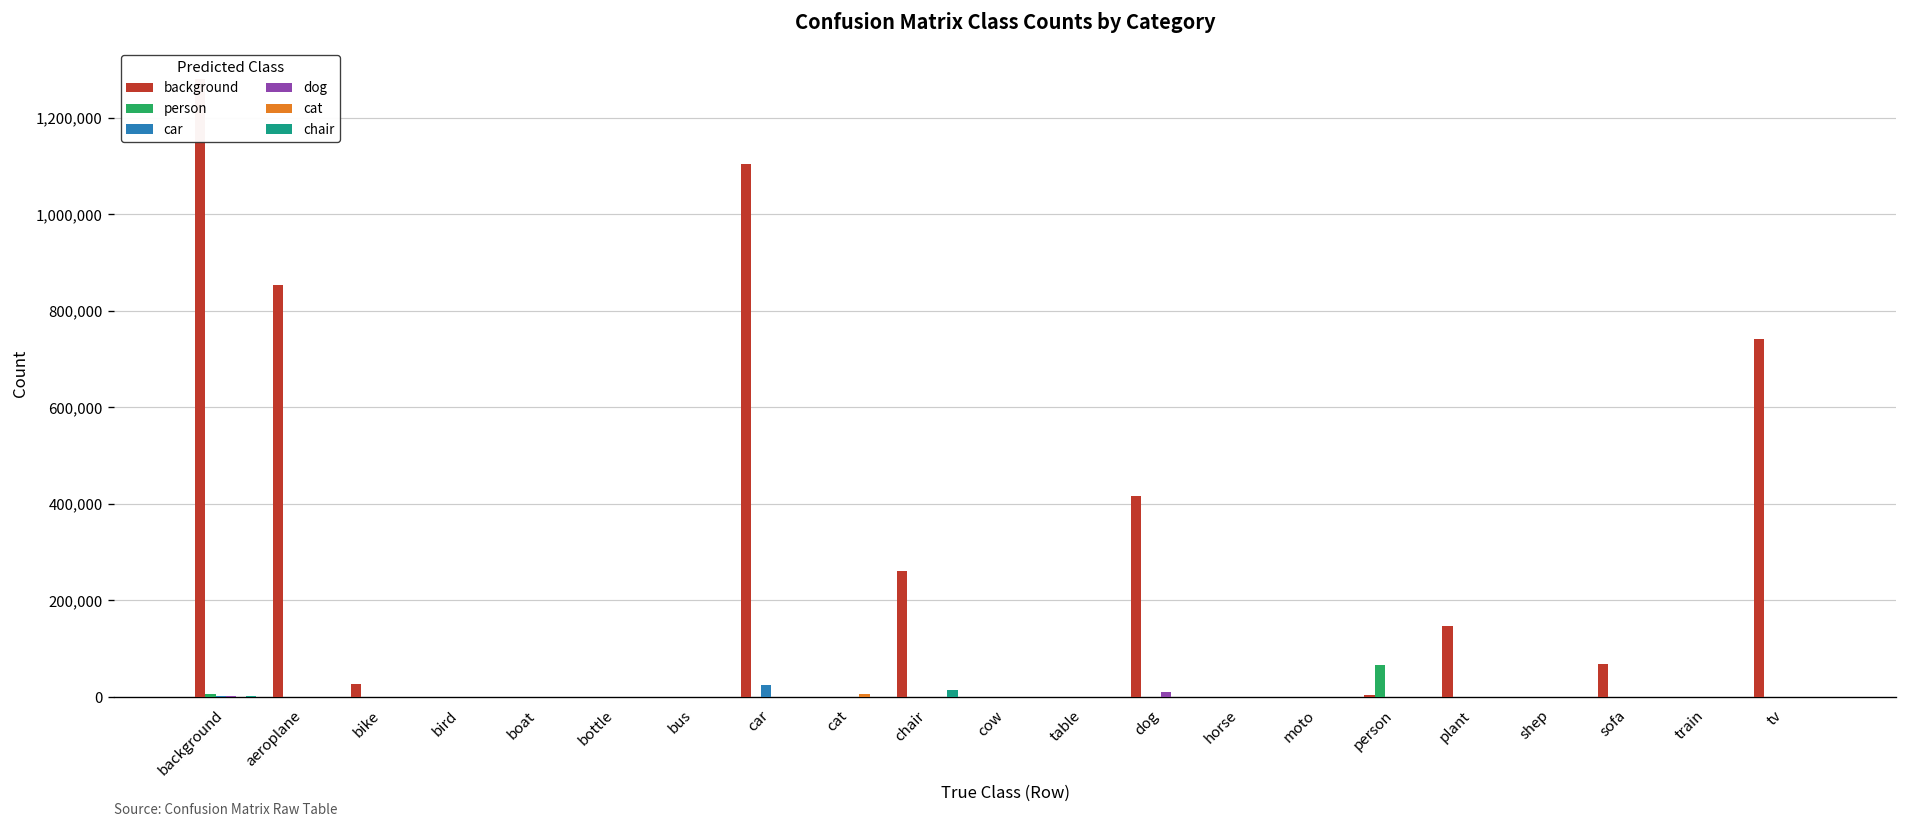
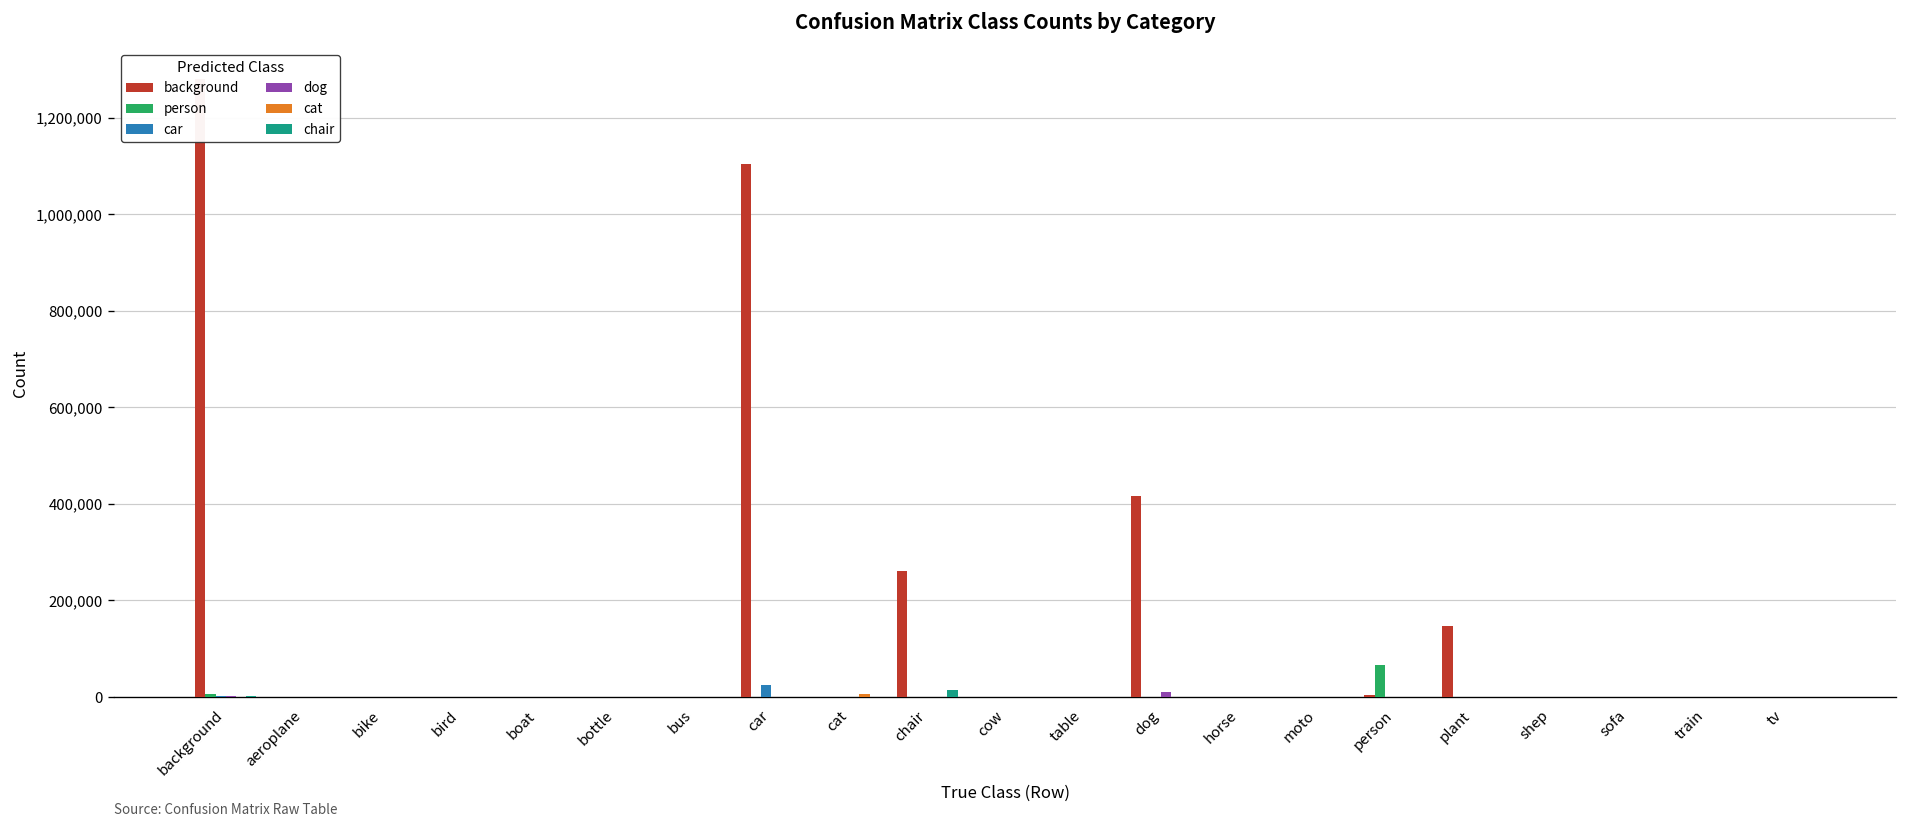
background, aeroplane: 850,000 -> 0
background, bike: 30,000 -> 0
background, sofa: 70,000 -> 0
background, tv: 740,000 -> 0
